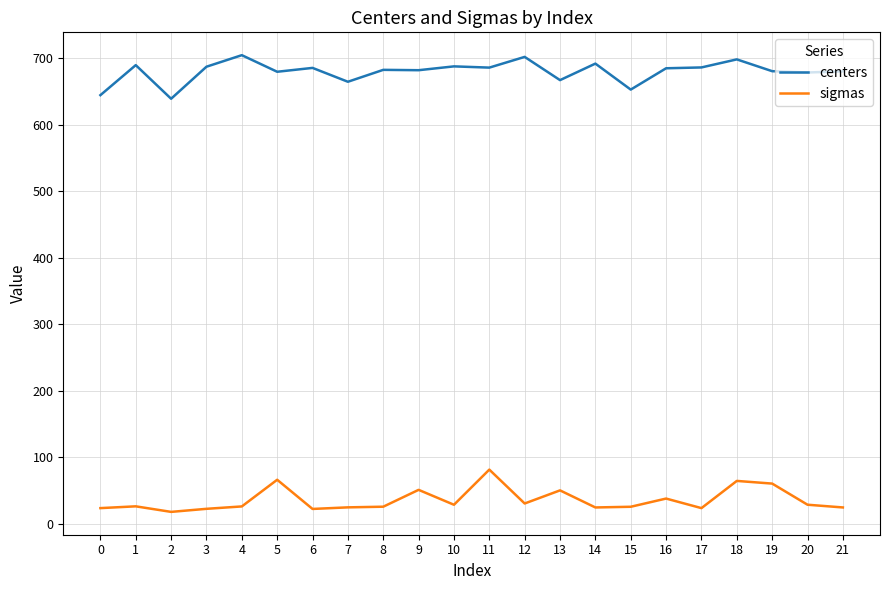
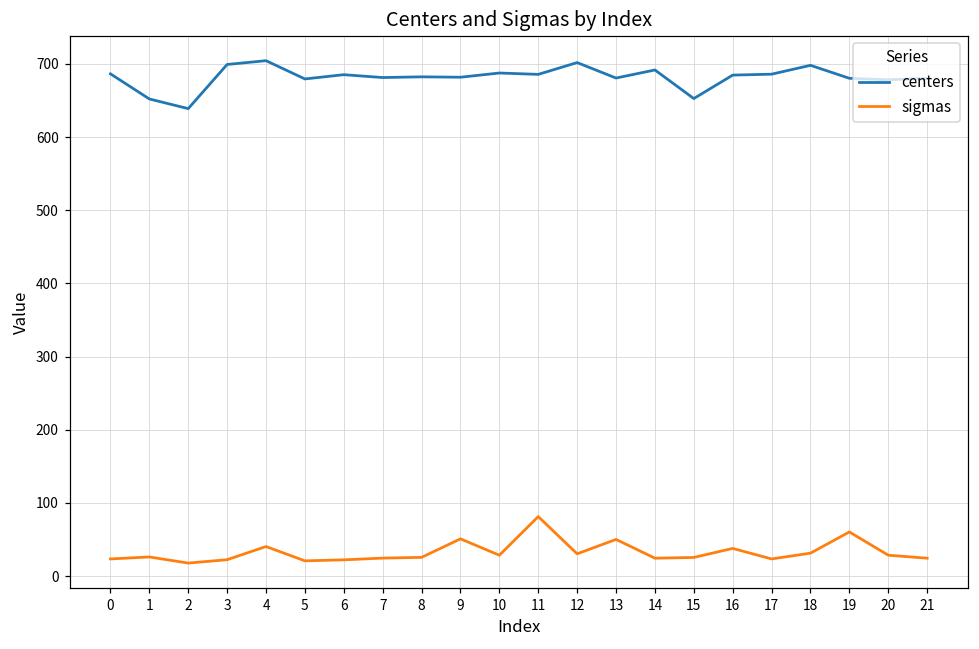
centers, 0: 640 -> 690
centers, 1: 690 -> 650
centers, 3: 690 -> 700
sigmas, 4: 30 -> 40
sigmas, 5: 70 -> 20
centers, 7: 660 -> 680
centers, 13: 670 -> 680
sigmas, 18: 60 -> 30
